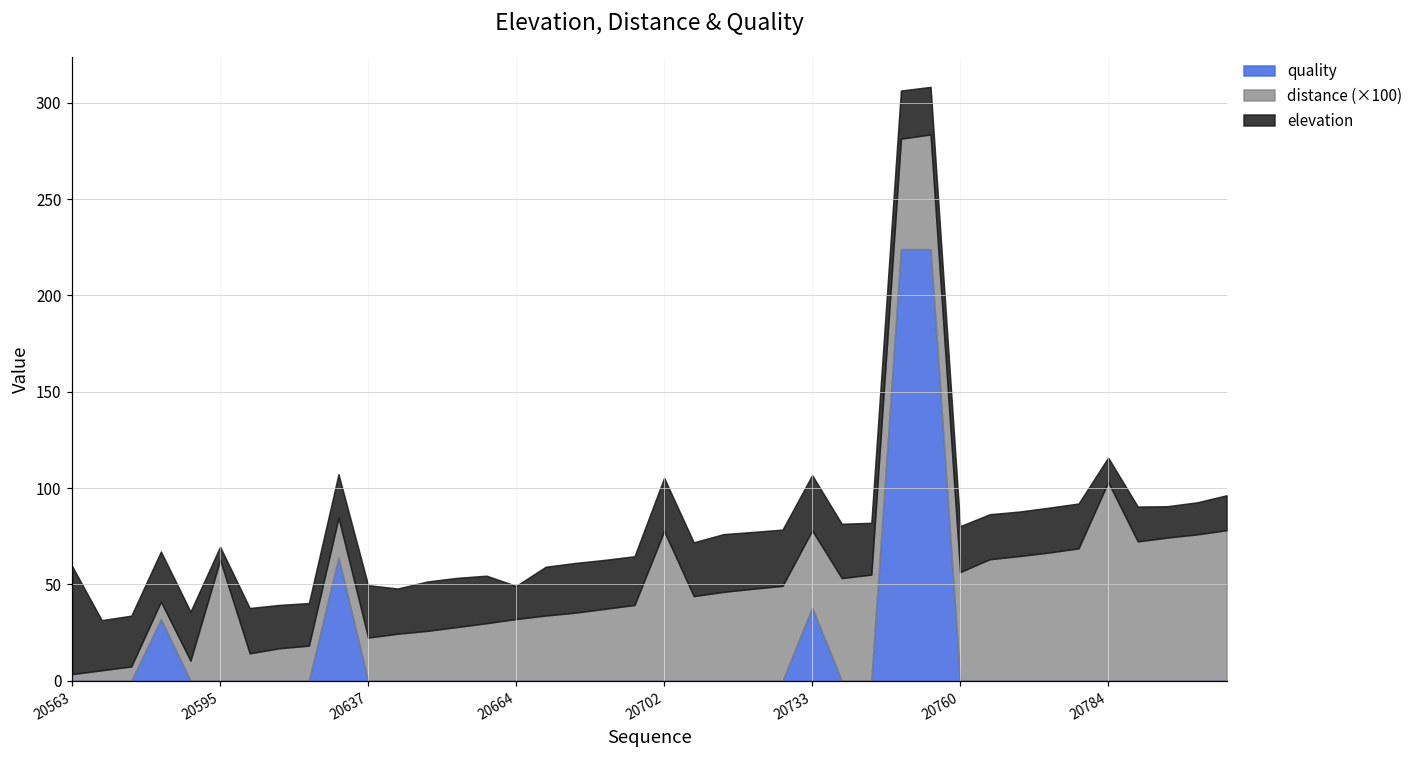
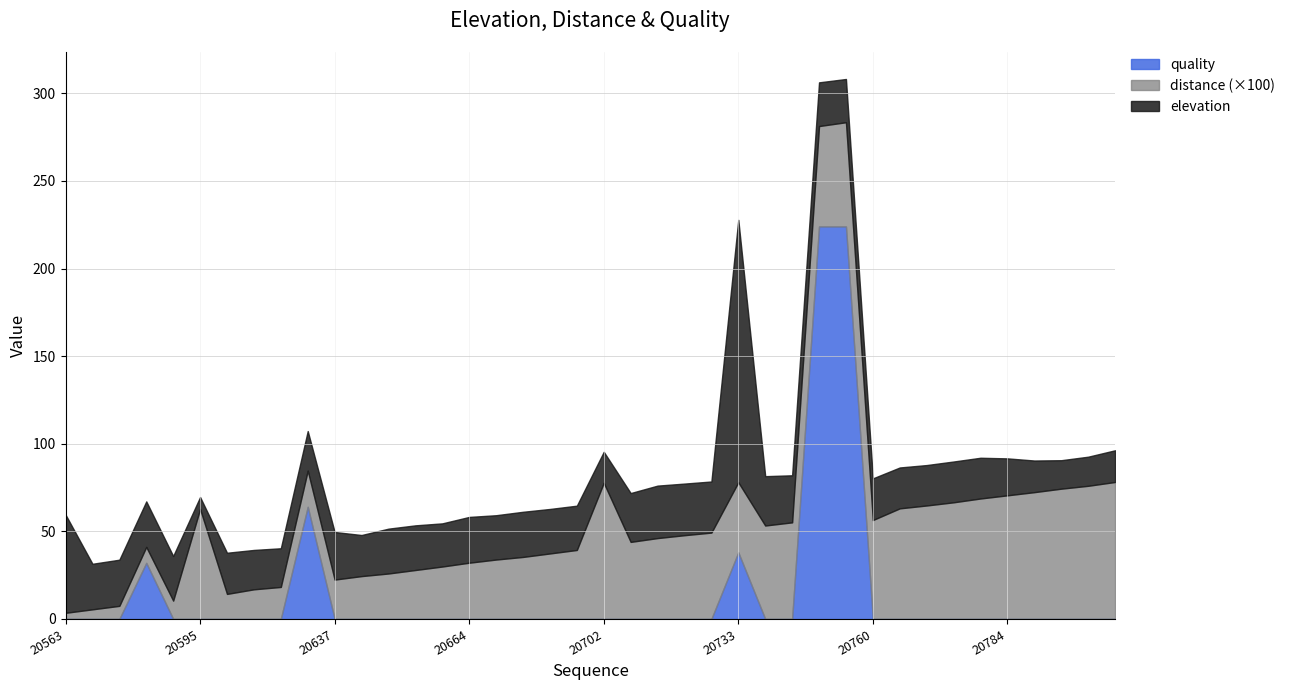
elevation, 20664: 17 -> 26
elevation, 20702: 28 -> 18
elevation, 20733: 29 -> 150
distance (×100), 20784: 103 -> 71
elevation, 20784: 13 -> 21
